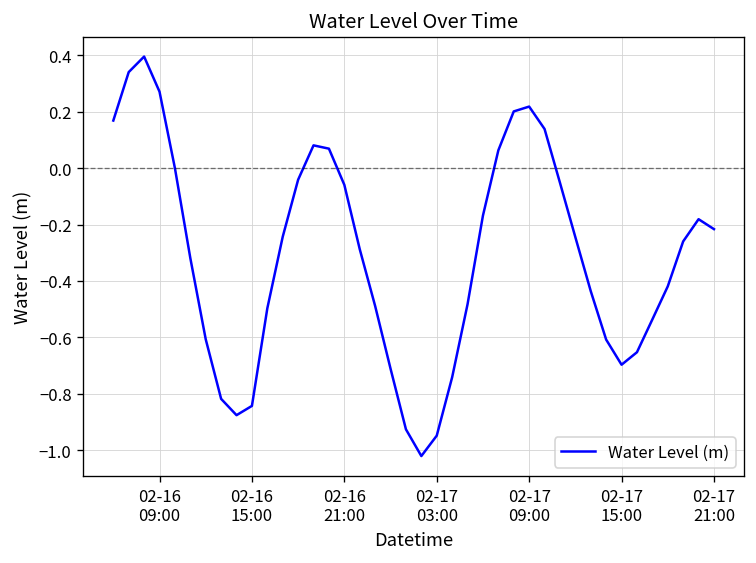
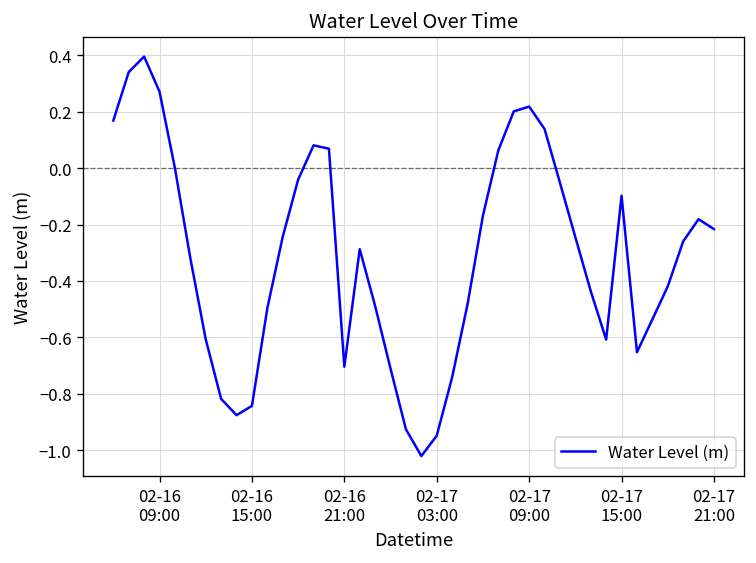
02-16 21:00: -0.06 -> -0.70
02-17 15:00: -0.70 -> -0.10
